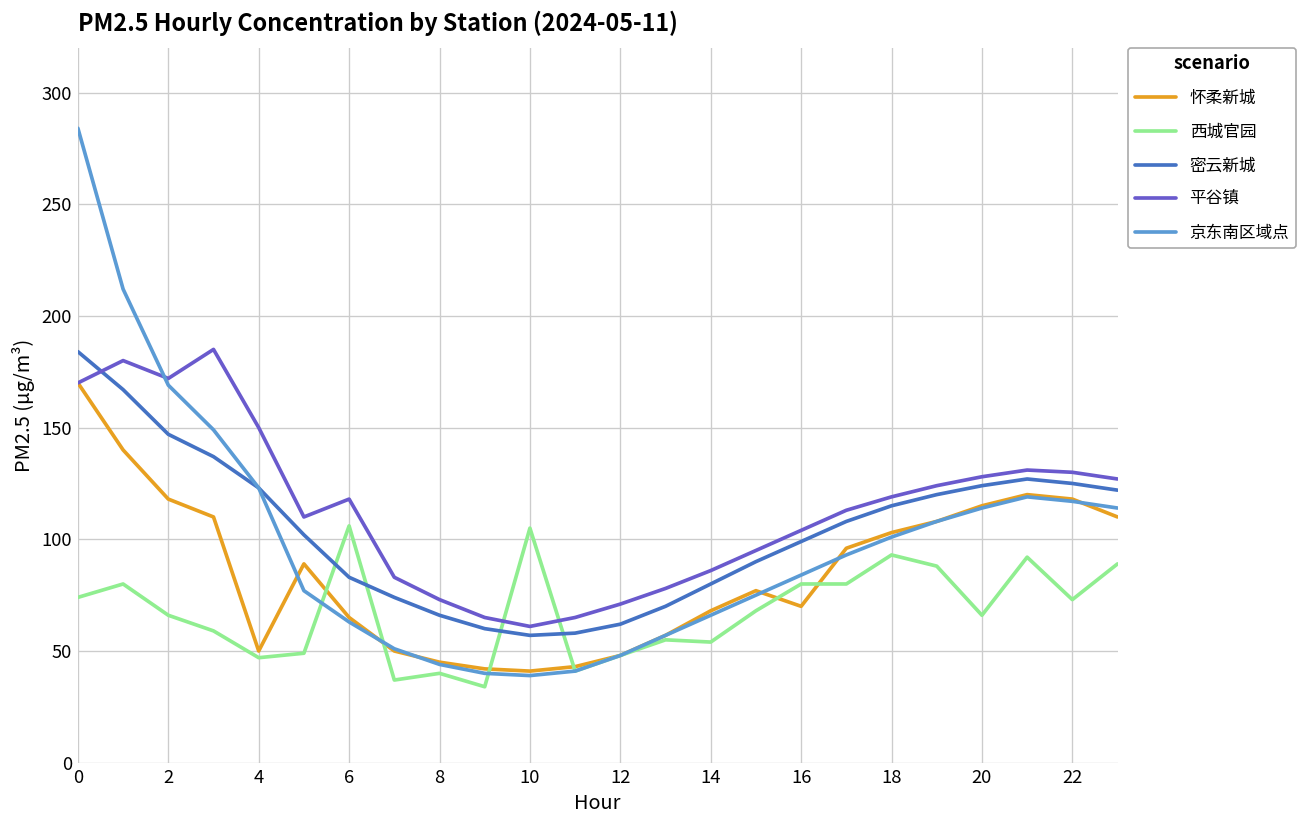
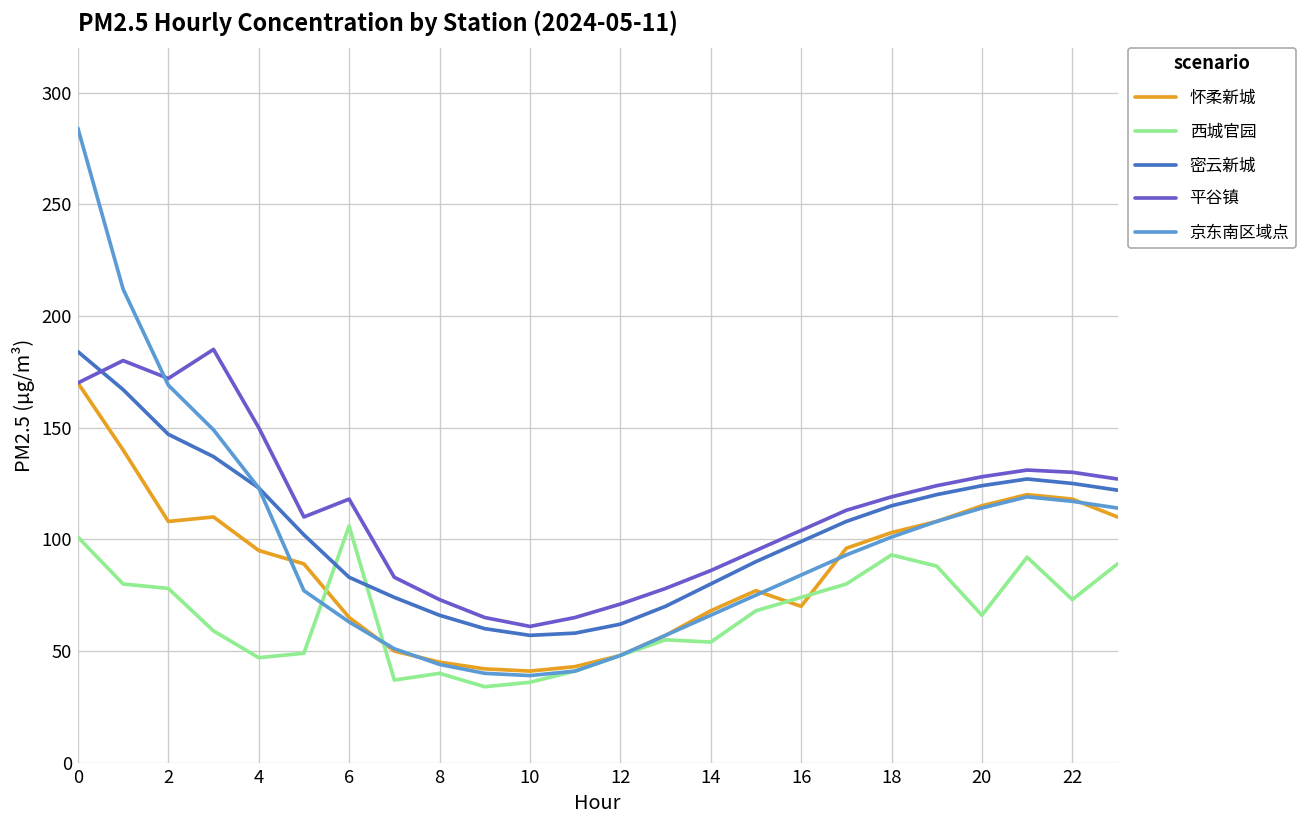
西城官园, 0: 74 -> 101
怀柔新城, 2: 118 -> 108
西城官园, 2: 66 -> 78
怀柔新城, 4: 50 -> 95
西城官园, 10: 105 -> 36
西城官园, 16: 80 -> 74
